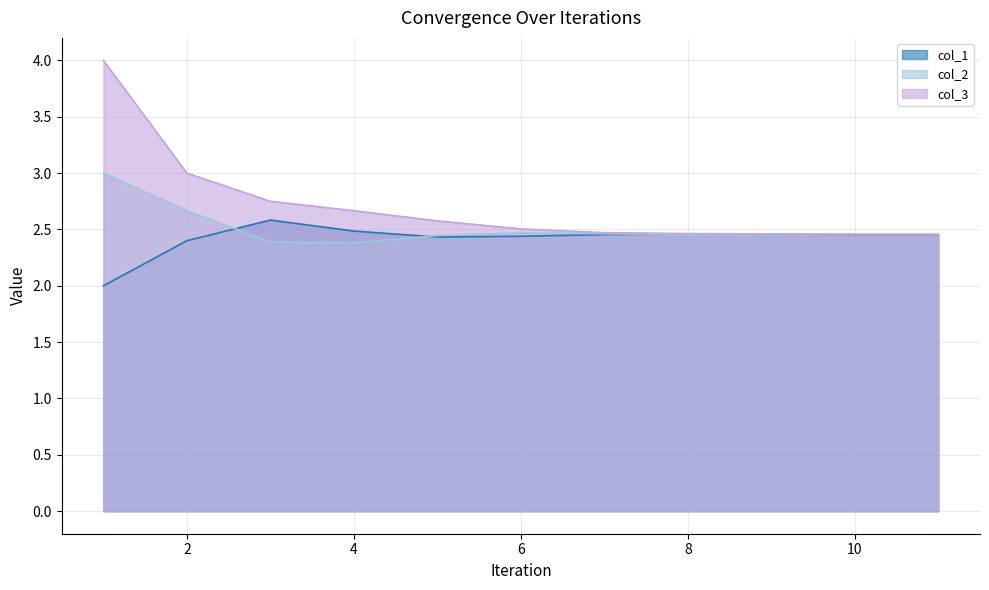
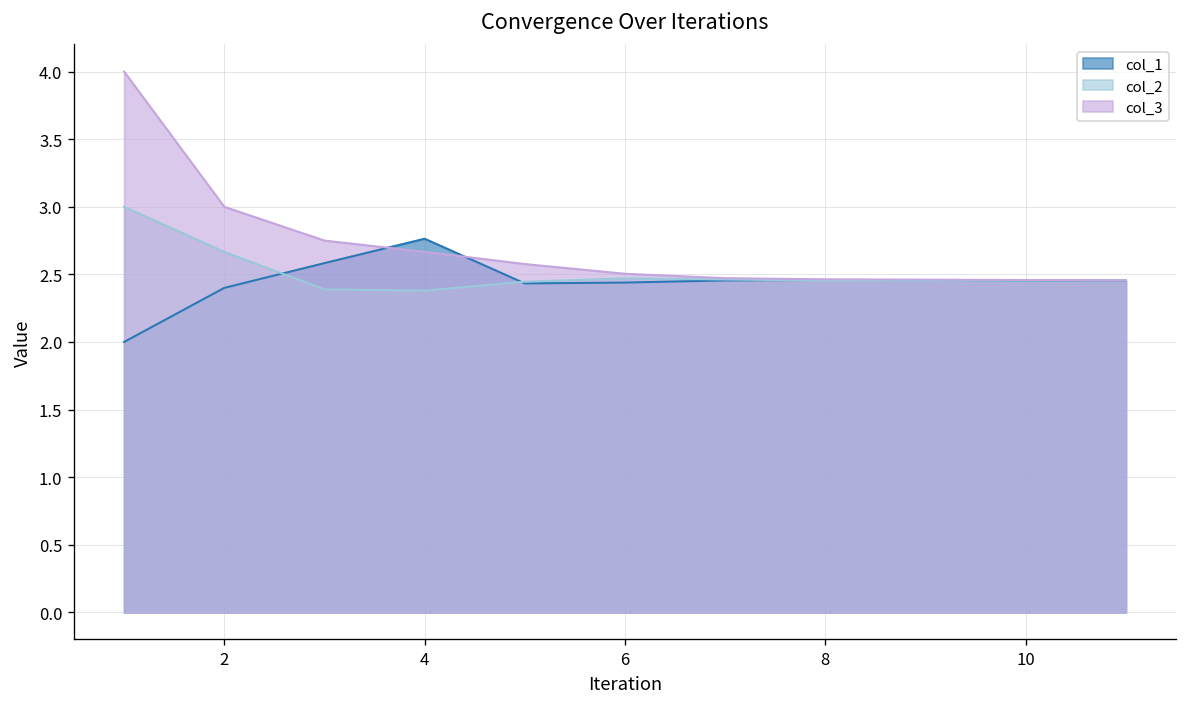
col_1, 4: 2.49 -> 2.76
